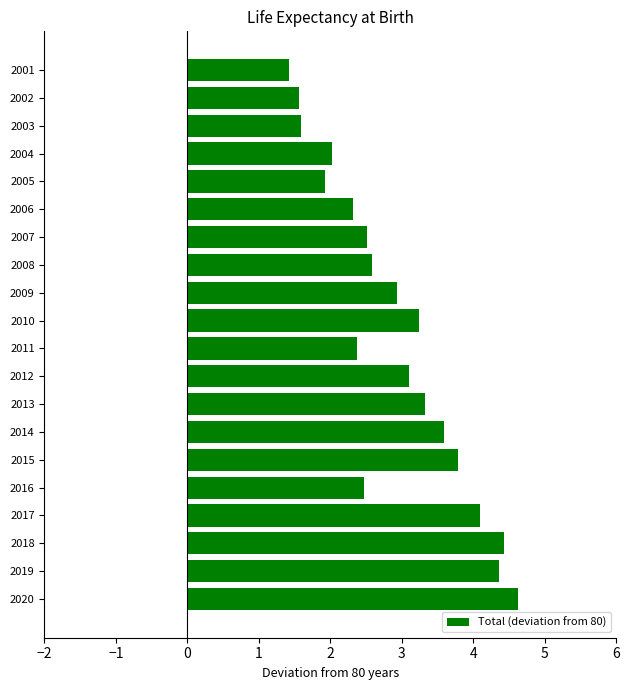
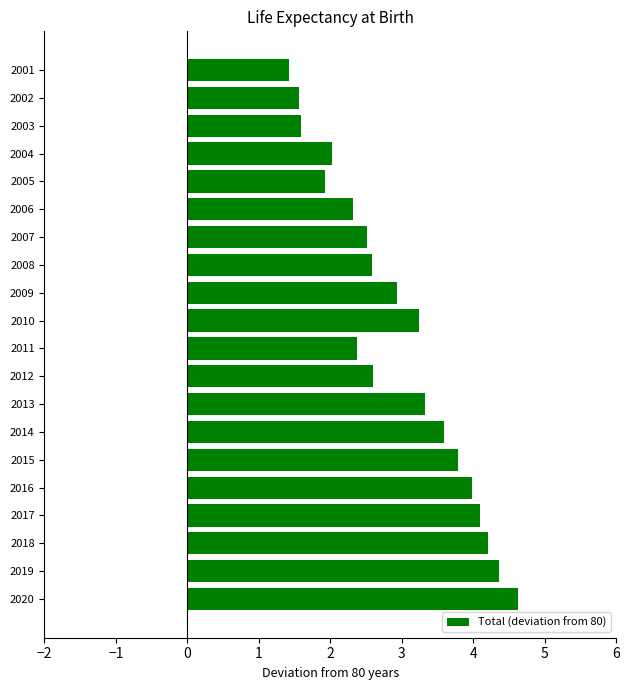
2012: 3.1 -> 2.6
2016: 2.5 -> 4.0
2018: 4.4 -> 4.2
